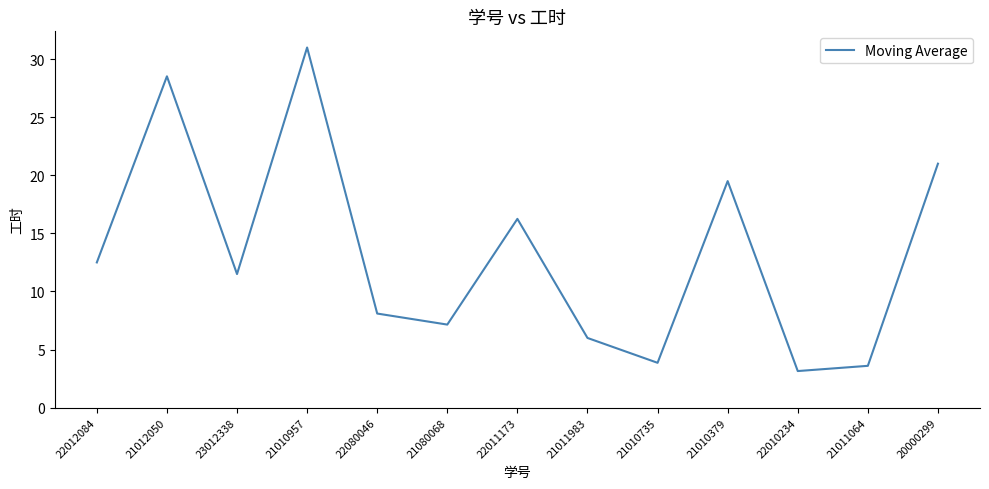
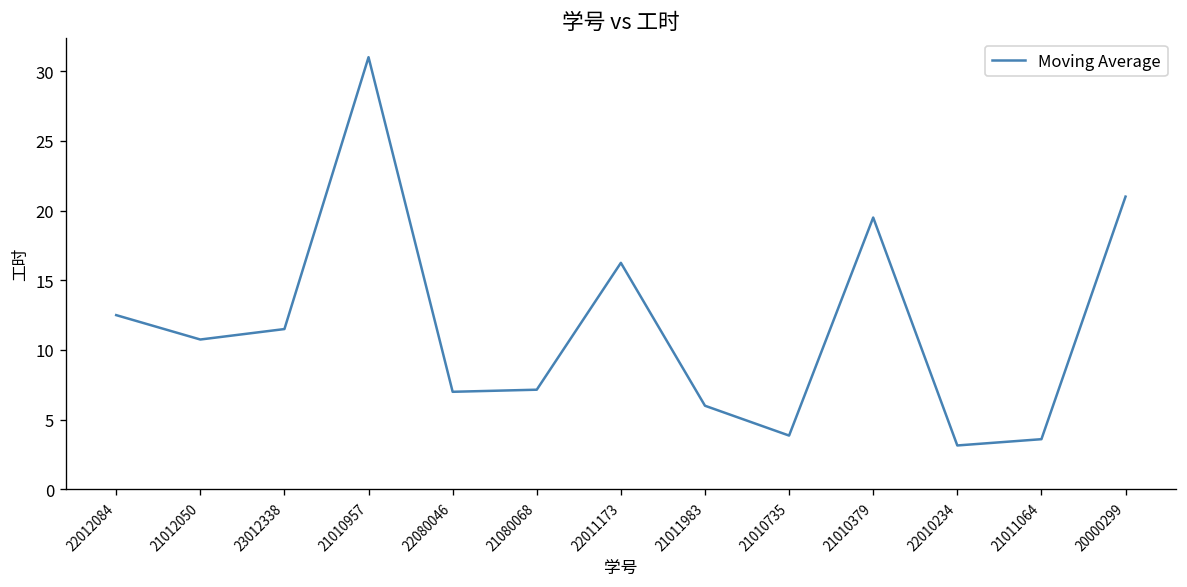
21012050: 28.5 -> 10.8
22080046: 8.1 -> 7.0
